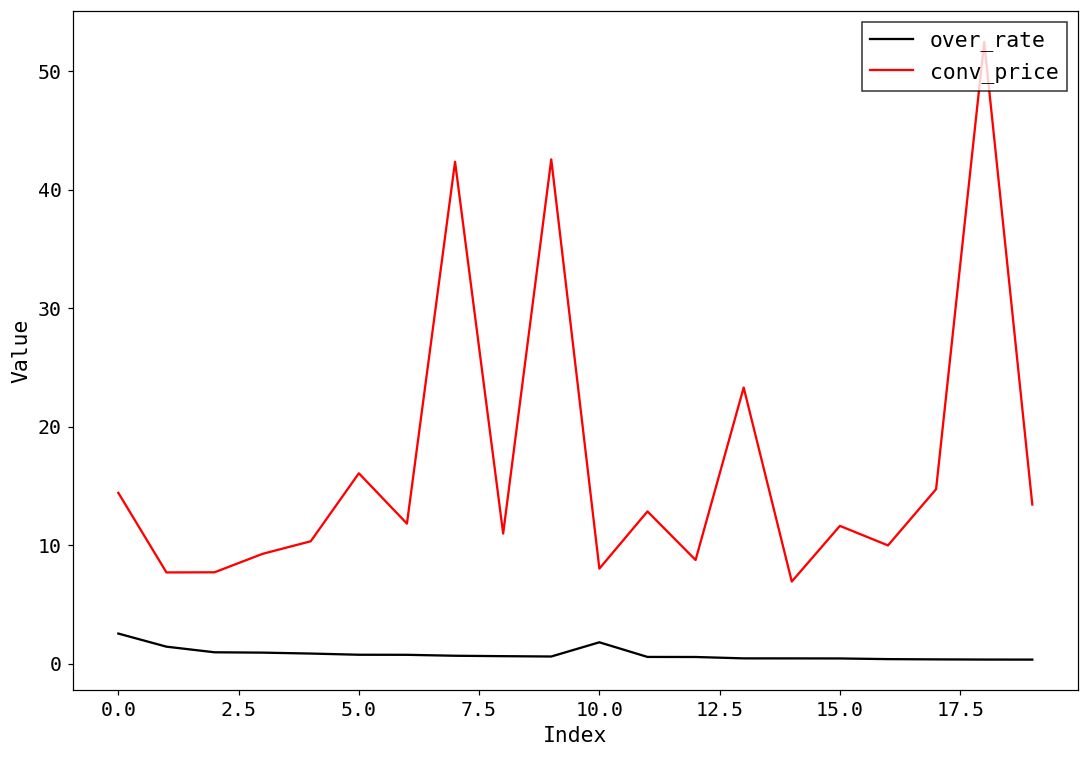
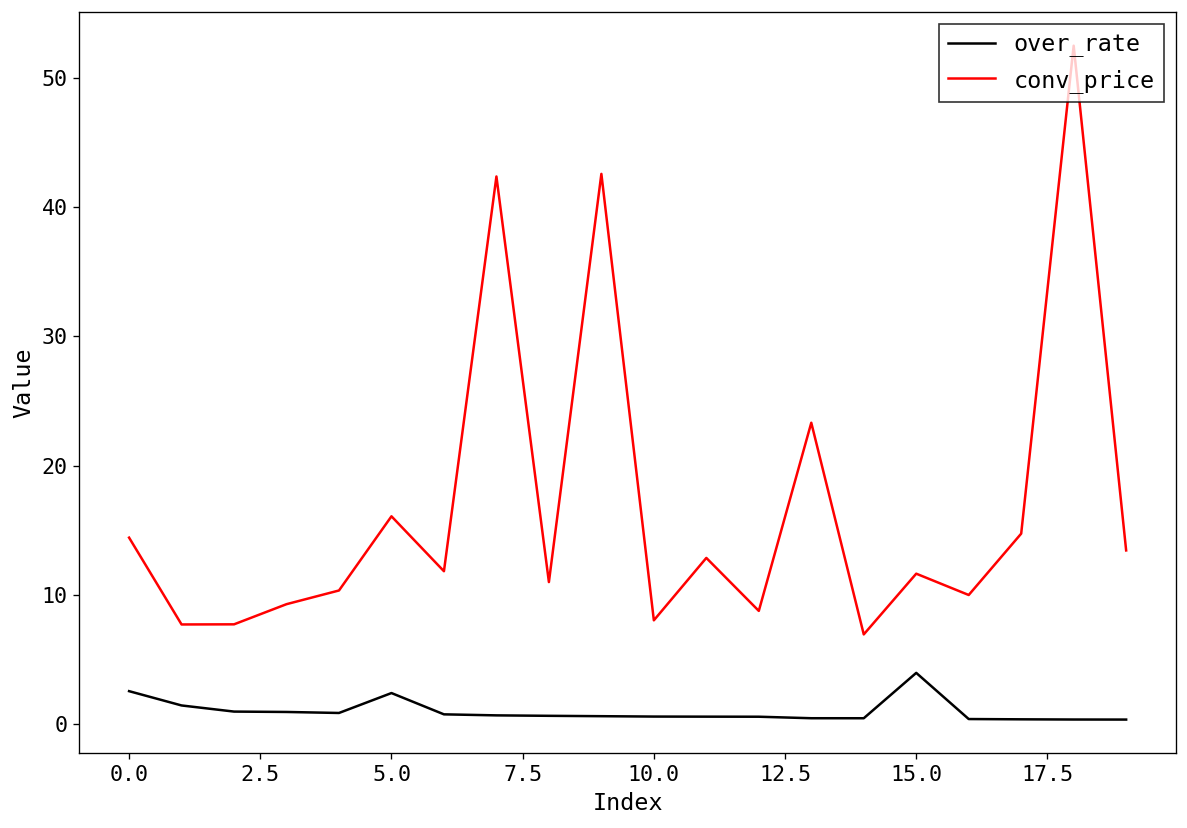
over_rate, 5.0: 0.8 -> 2.4
over_rate, 10.0: 1.8 -> 0.6
over_rate, 15.0: 0.4 -> 4.0
